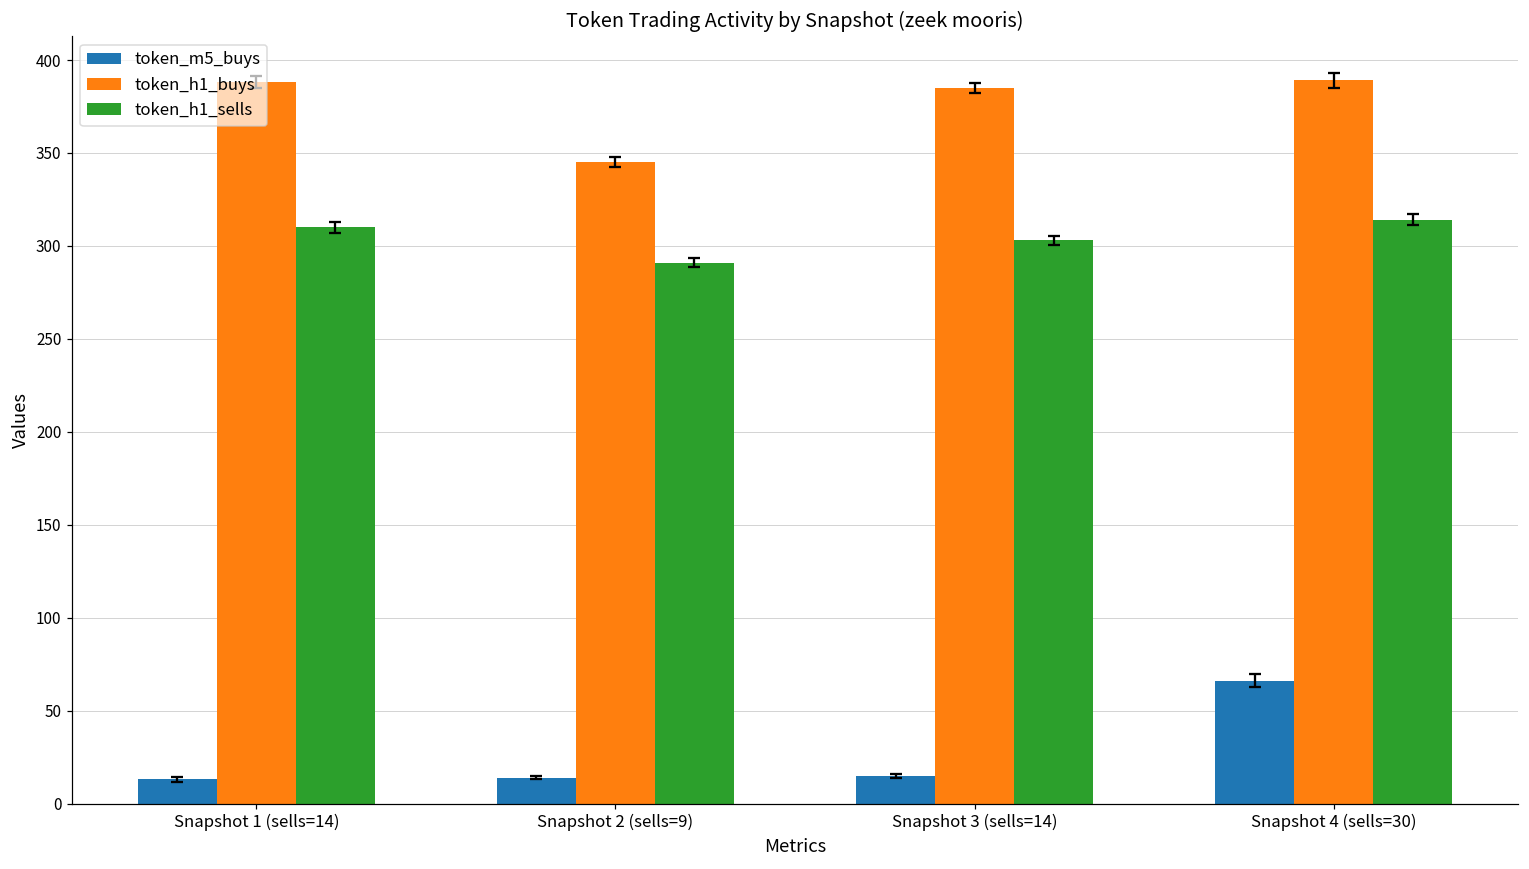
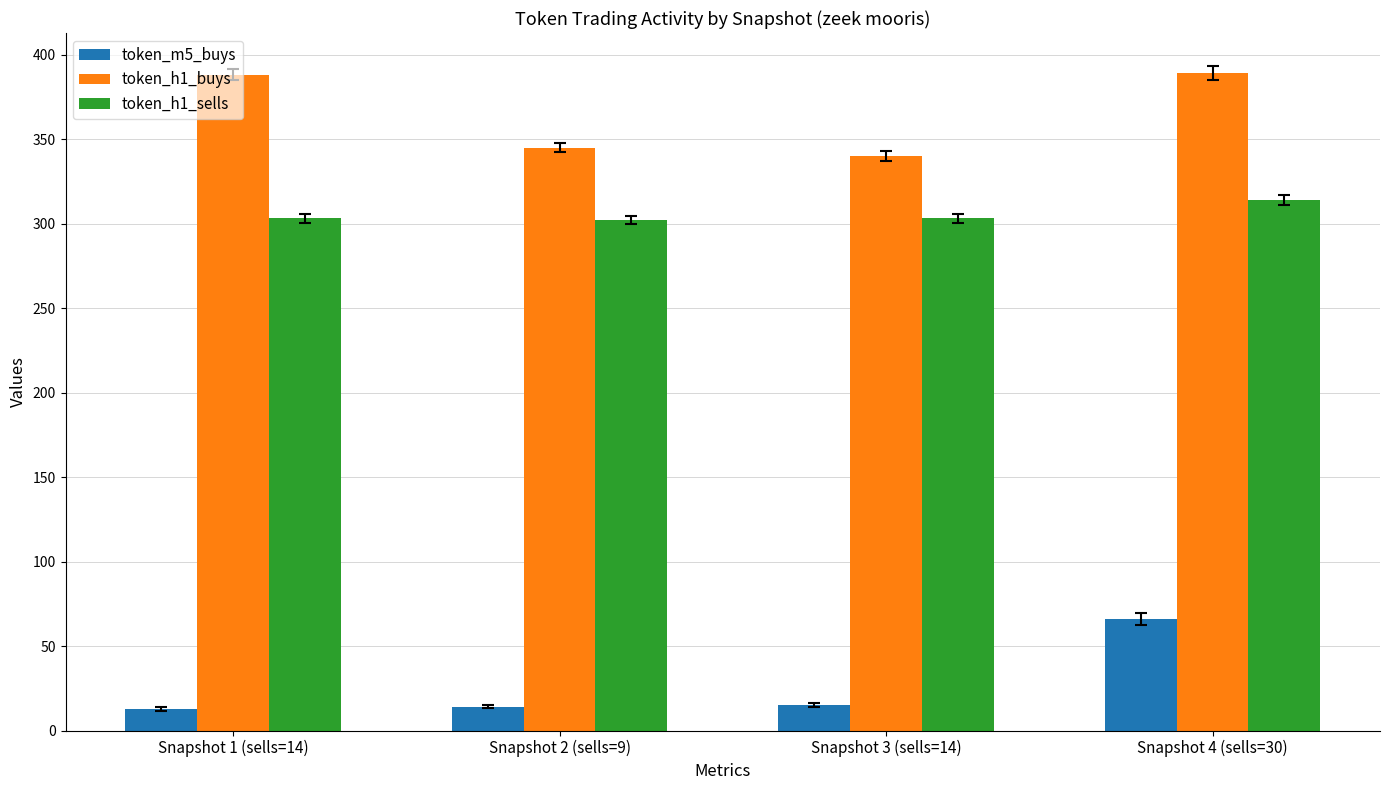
token_h1_sells, Snapshot 1 (sells=14): 310 -> 303
token_h1_sells, Snapshot 2 (sells=9): 291 -> 302
token_h1_buys, Snapshot 3 (sells=14): 385 -> 340
